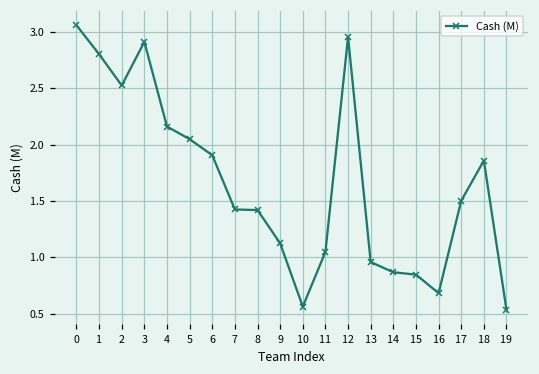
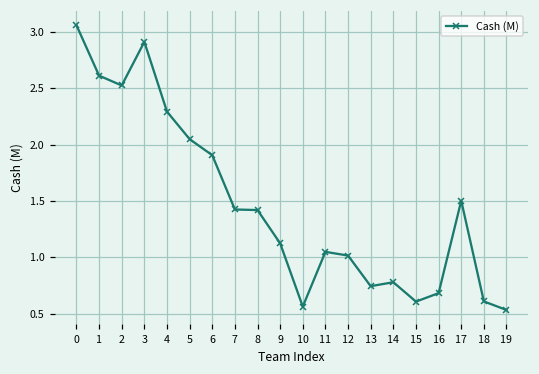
1: 2.80 -> 2.61
4: 2.16 -> 2.29
12: 2.95 -> 1.01
13: 0.96 -> 0.74
14: 0.87 -> 0.78
15: 0.85 -> 0.61
18: 1.86 -> 0.61
